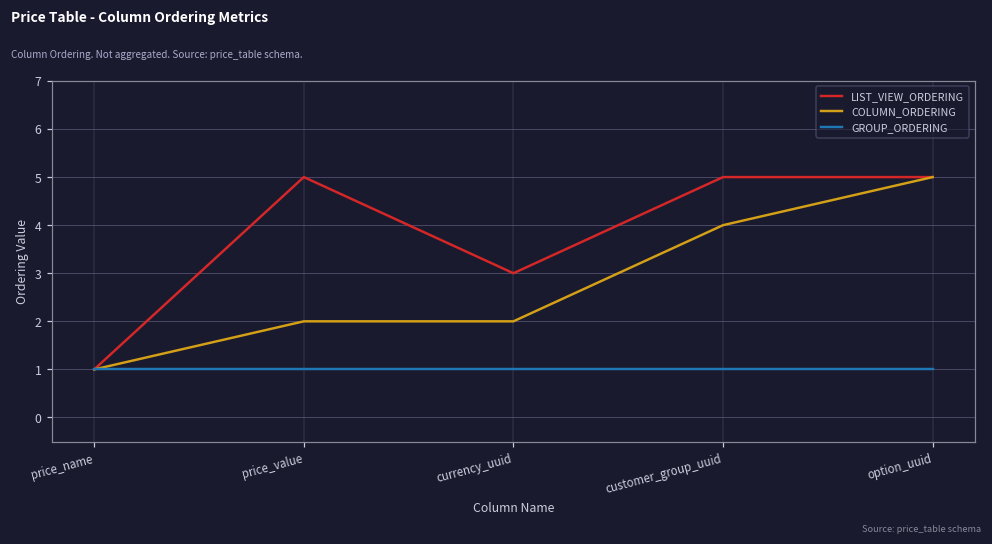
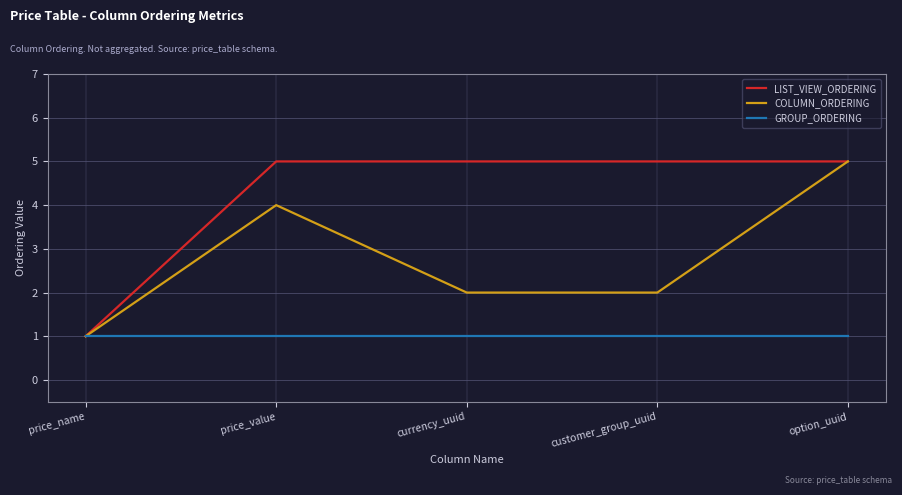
COLUMN_ORDERING, price_value: 2 -> 4
LIST_VIEW_ORDERING, currency_uuid: 3 -> 5
COLUMN_ORDERING, customer_group_uuid: 4 -> 2
